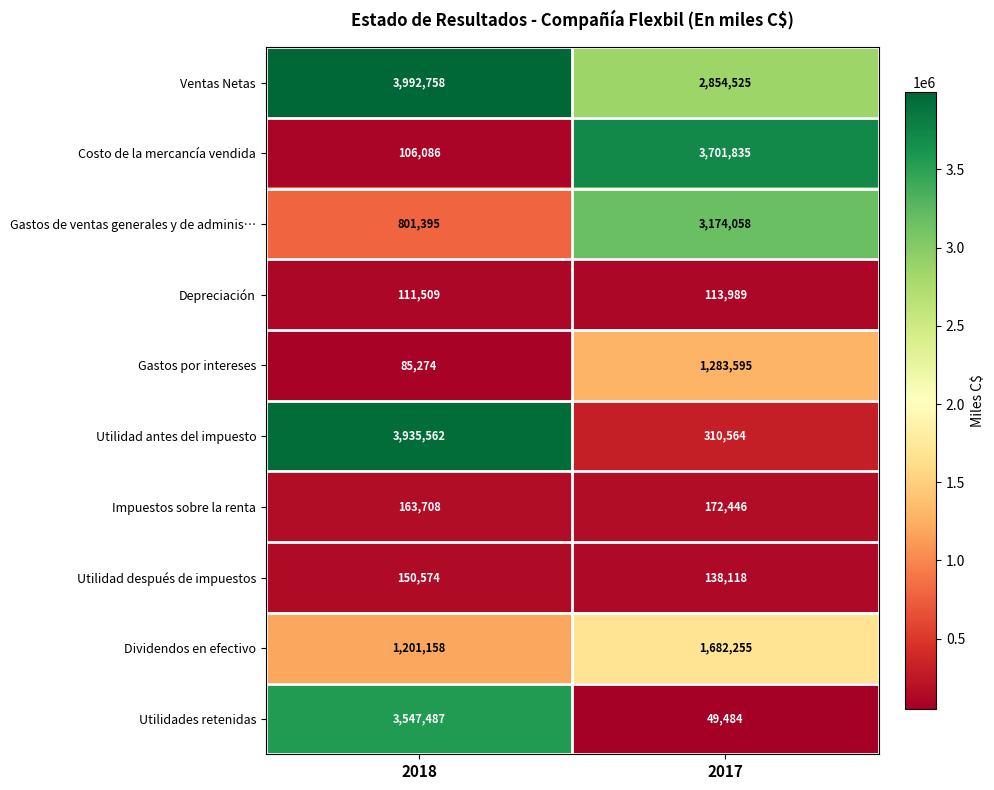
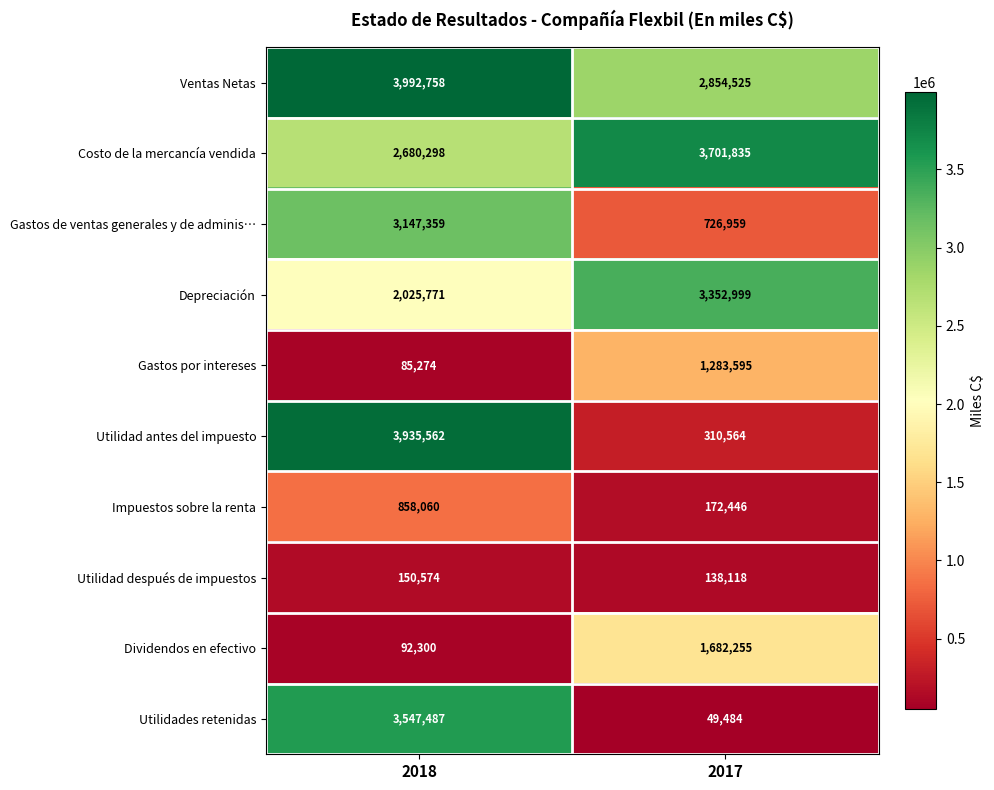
Costo de la mercancía vendida, 2018: 106,086 -> 2,680,298
Gastos de ventas generales y de adminis…, 2018: 801,395 -> 3,147,359
Gastos de ventas generales y de adminis…, 2017: 3,174,058 -> 726,959
Depreciación, 2018: 111,509 -> 2,025,771
Depreciación, 2017: 113,989 -> 3,352,999
Impuestos sobre la renta, 2018: 163,708 -> 858,060
Dividendos en efectivo, 2018: 1,201,158 -> 92,300
